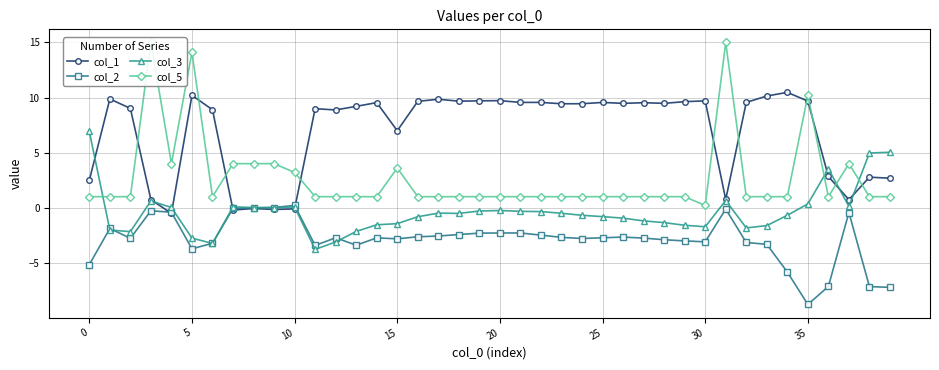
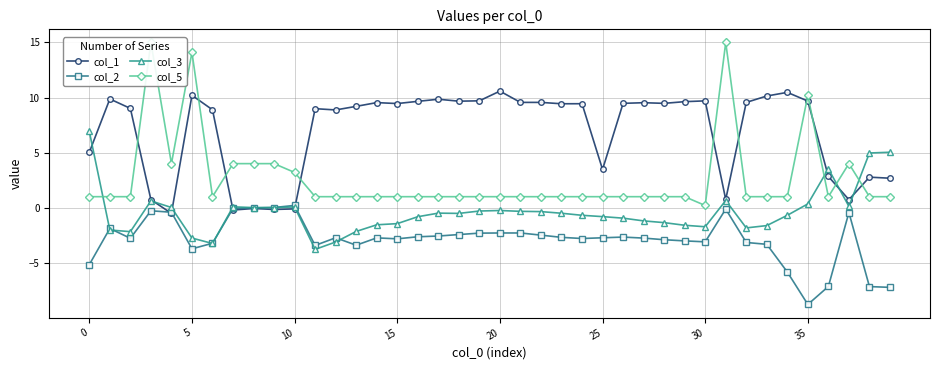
col_1, 0: 2.5 -> 5.0
col_1, 15: 7.0 -> 9.5
col_5, 15: 3.6 -> 1.0
col_1, 20: 9.7 -> 10.6
col_1, 25: 9.6 -> 3.5
